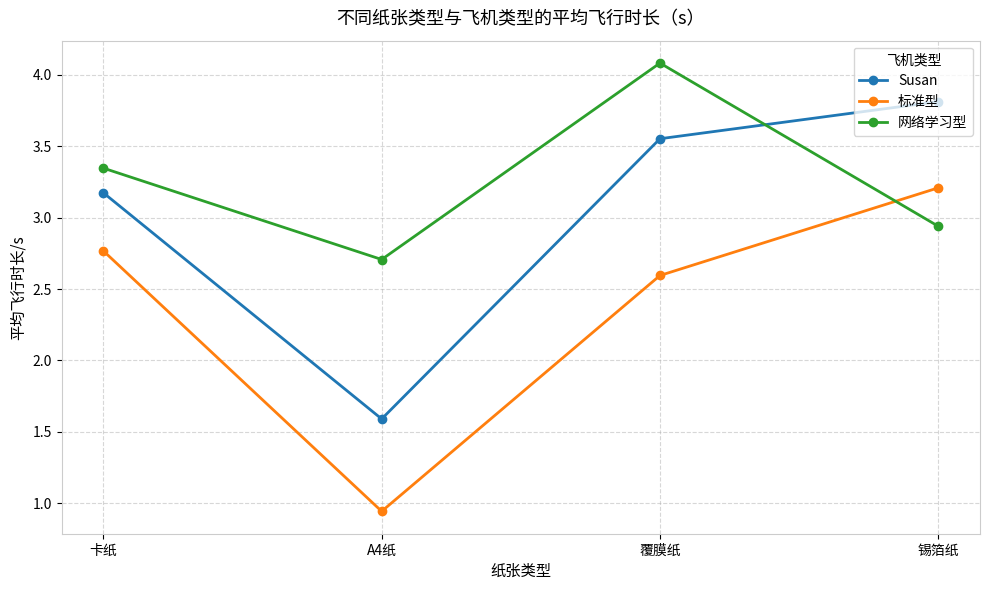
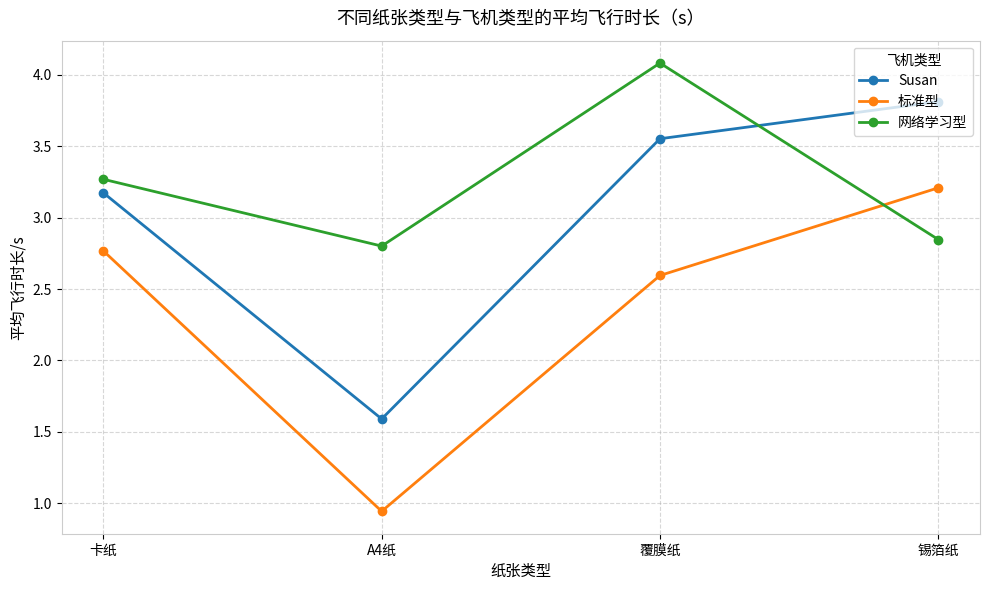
网络学习型, 卡纸: 3.35 -> 3.27
网络学习型, A4纸: 2.71 -> 2.80
网络学习型, 锡箔纸: 2.94 -> 2.85
